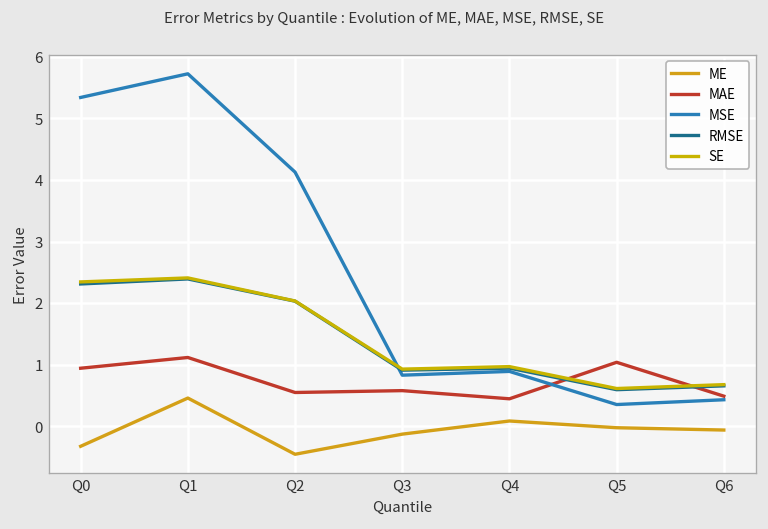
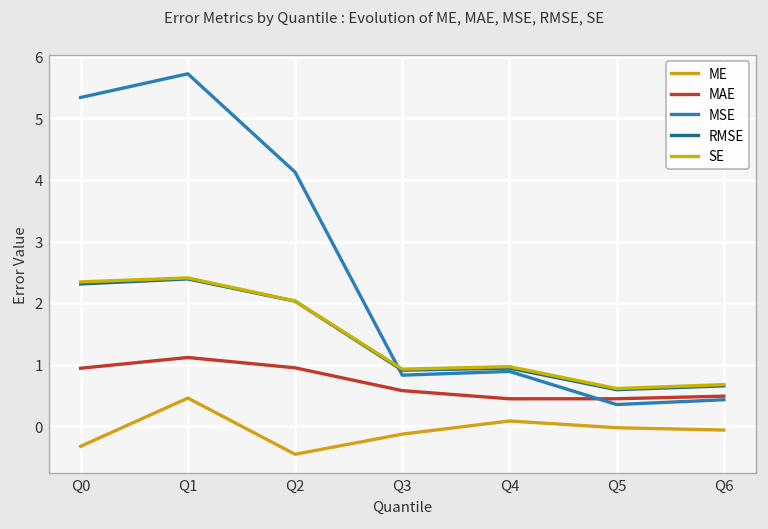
MAE, Q2: 0.5 -> 0.9
MAE, Q5: 1.0 -> 0.4
